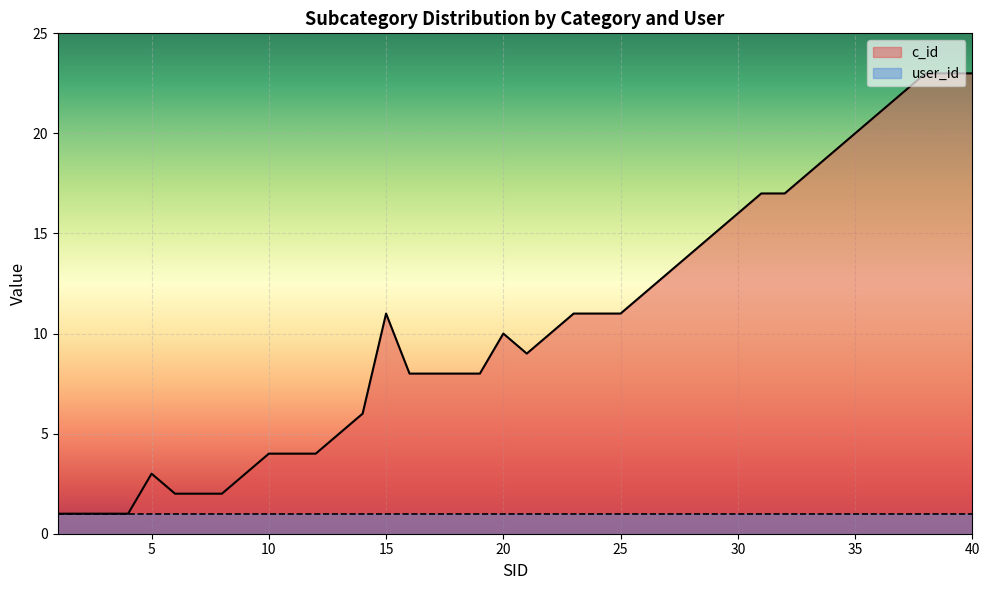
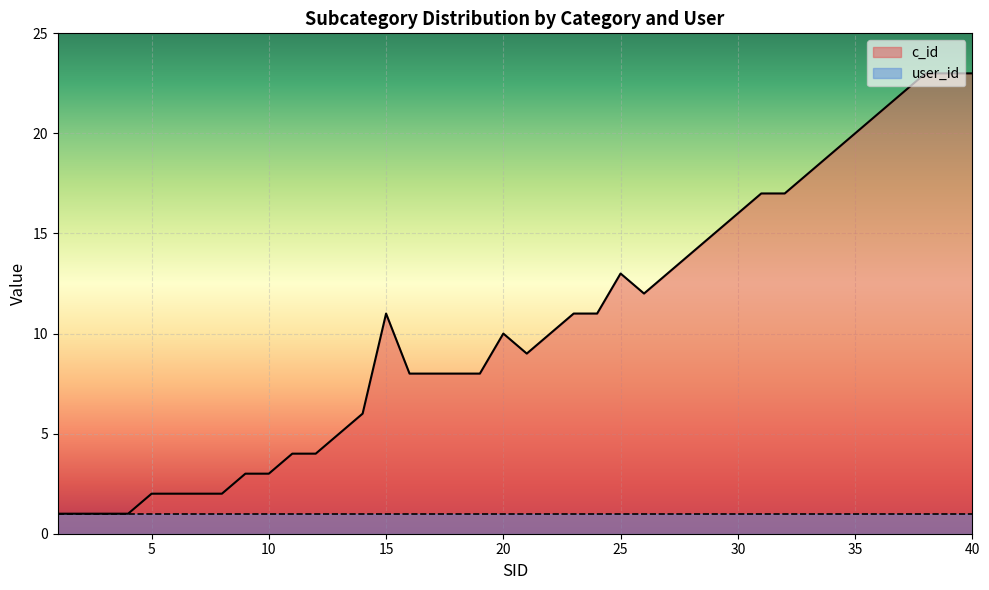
c_id, 5: 3 -> 2
c_id, 10: 4 -> 3
c_id, 25: 11 -> 13
